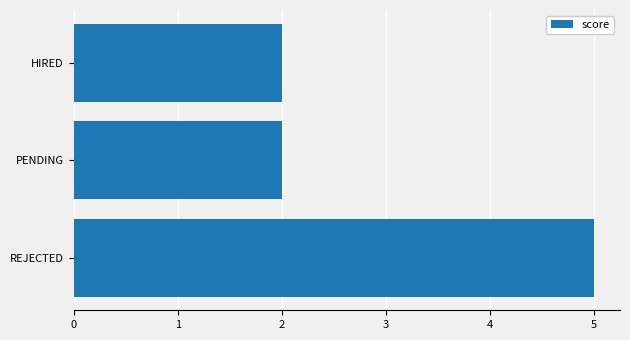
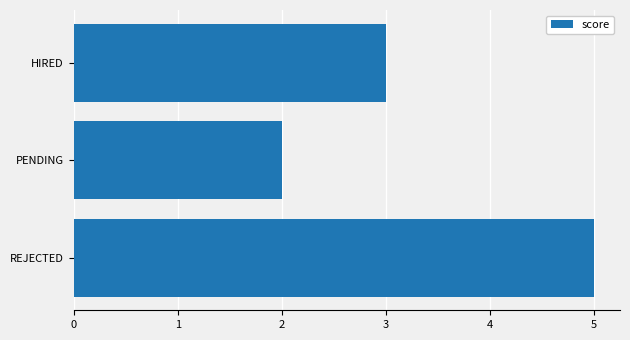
HIRED: 2 -> 3
